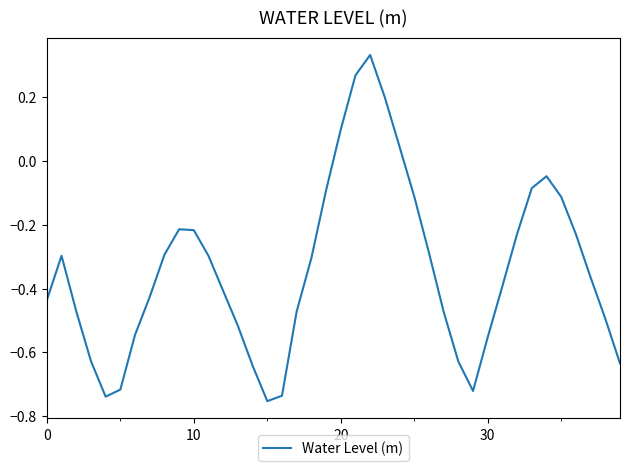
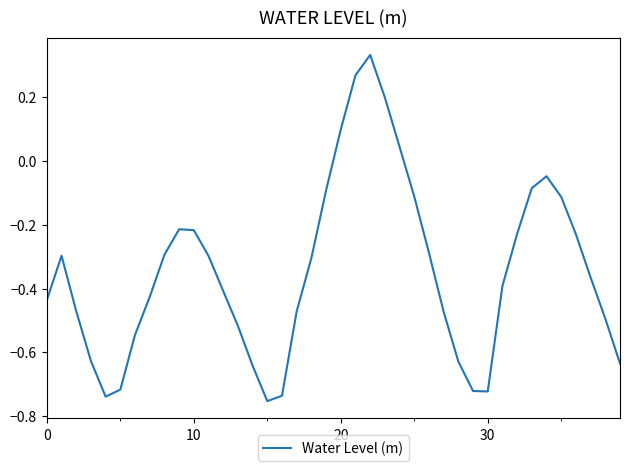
30: -0.55 -> -0.72
